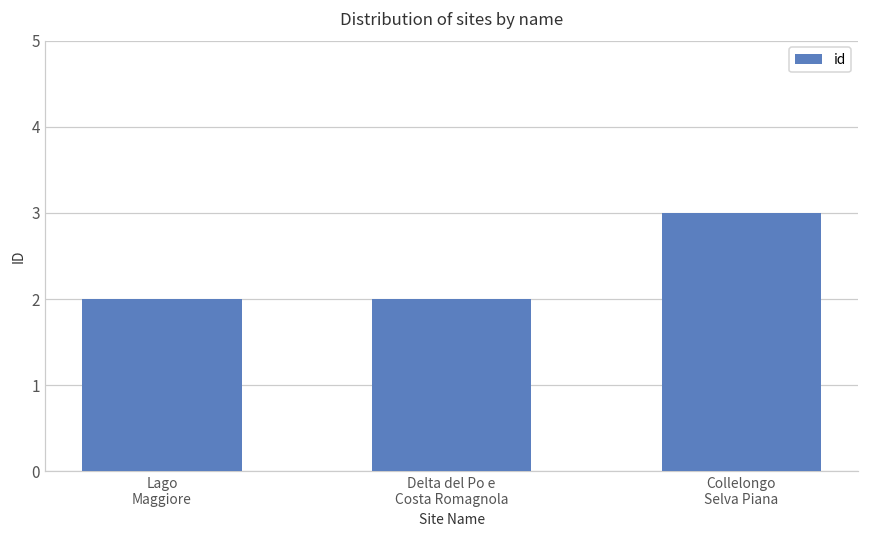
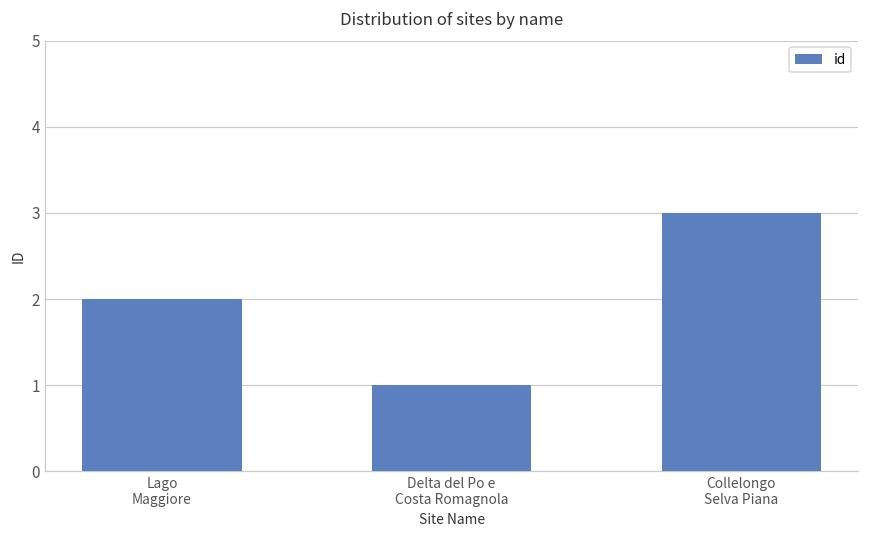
Delta del Po e Costa Romagnola: 2 -> 1
